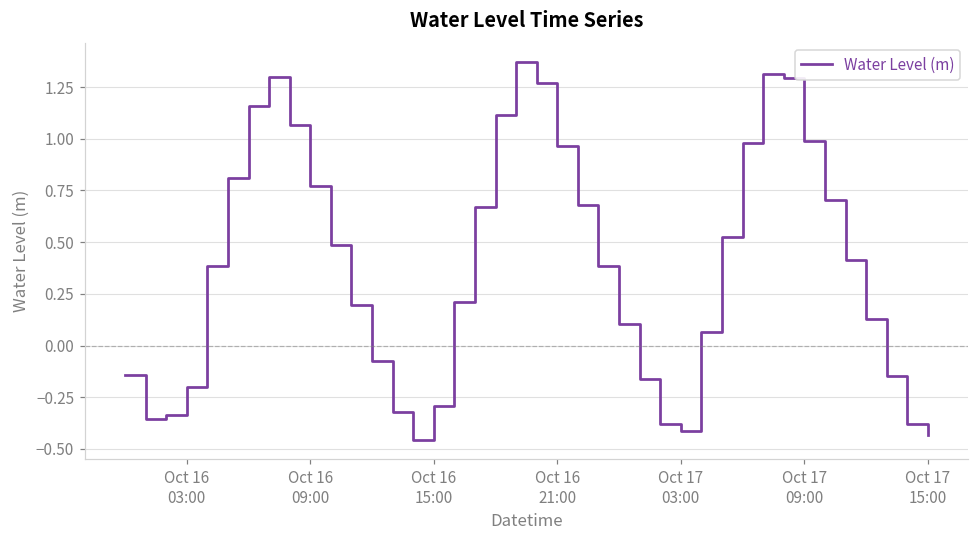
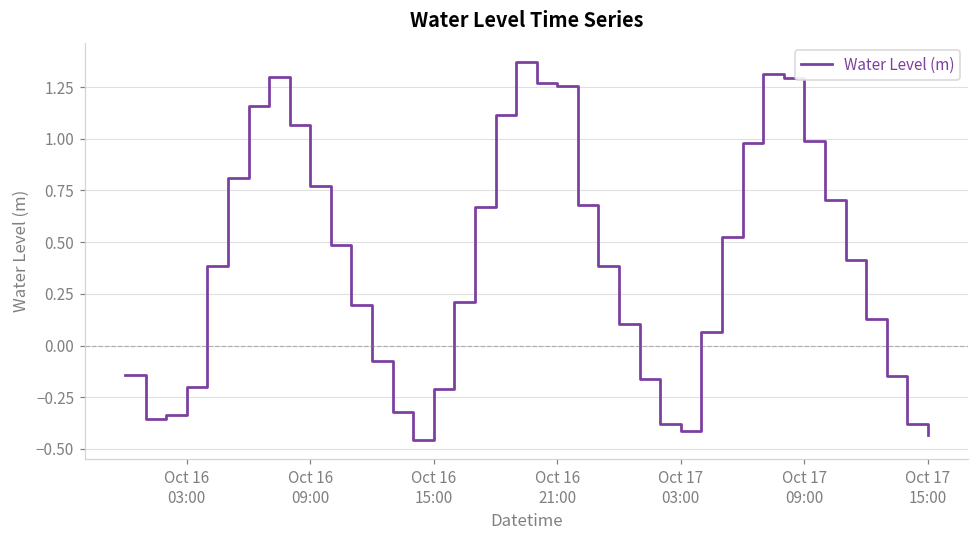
Oct 16 15:00: -0.29 -> -0.21
Oct 16 21:00: 0.97 -> 1.25
